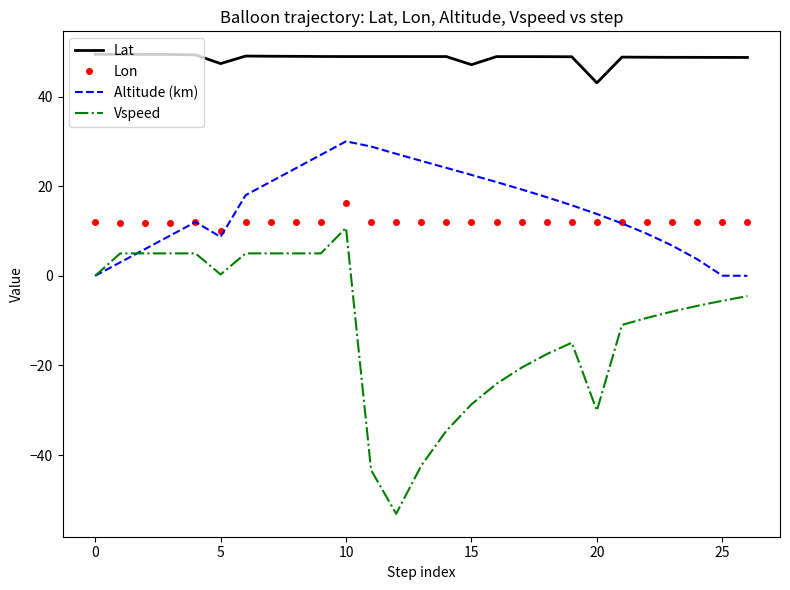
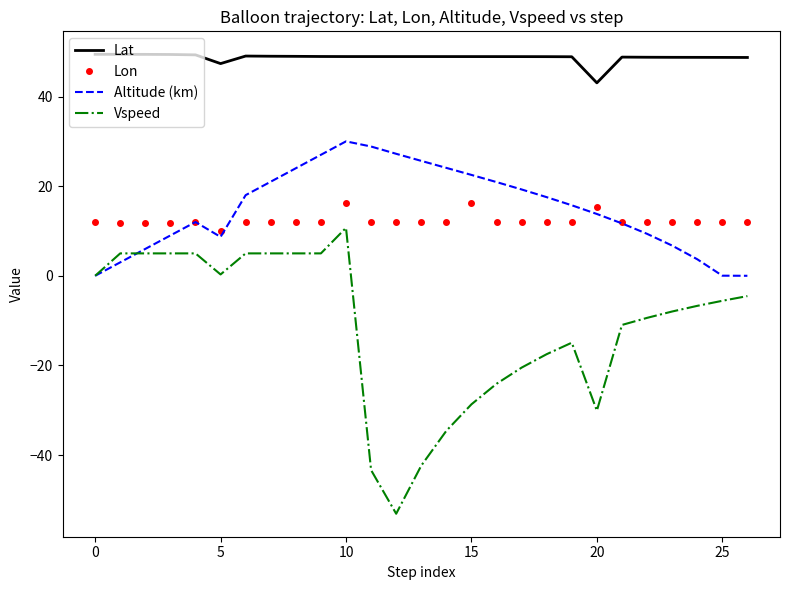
Lat, 15: 47 -> 49
Lon, 15: 12 -> 16
Lon, 20: 12 -> 15
